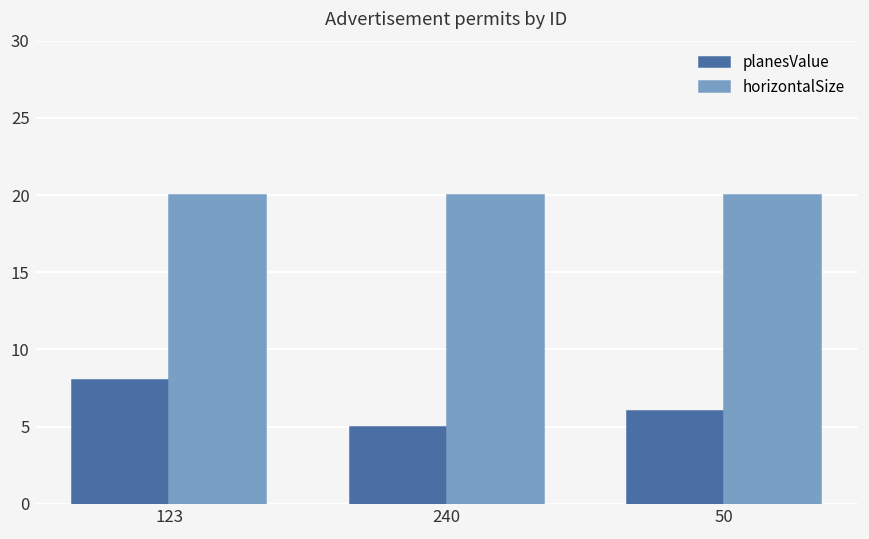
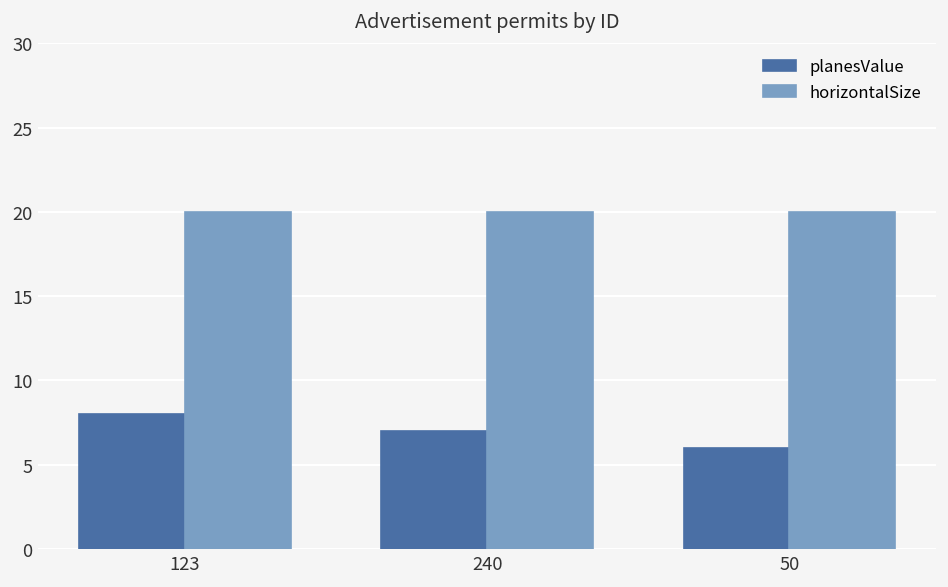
planesValue, 240: 5 -> 7
